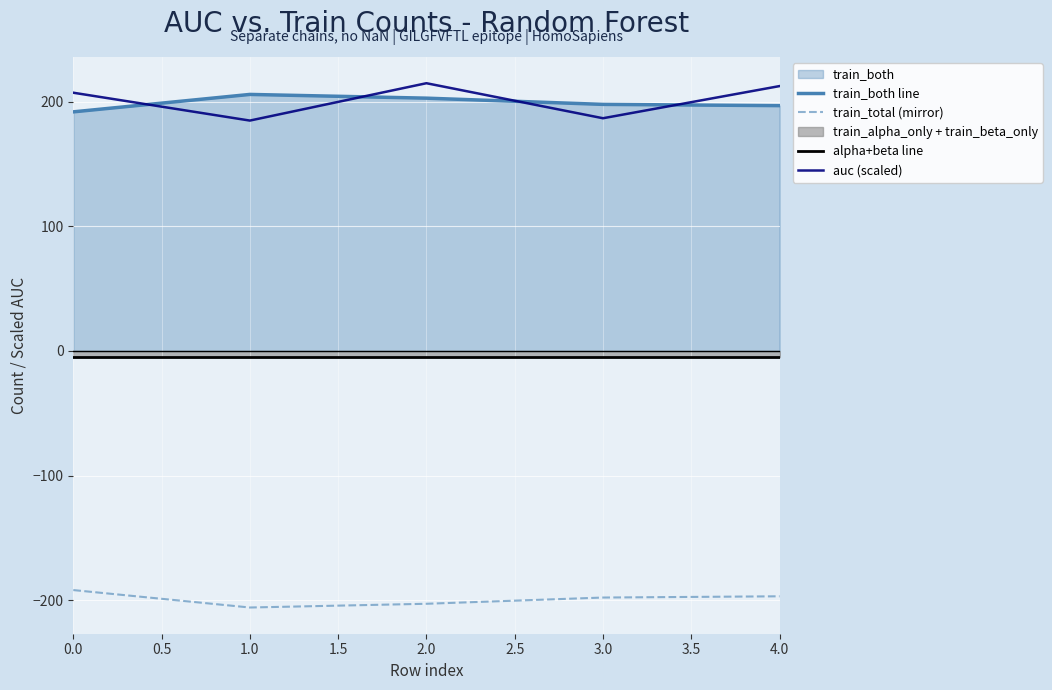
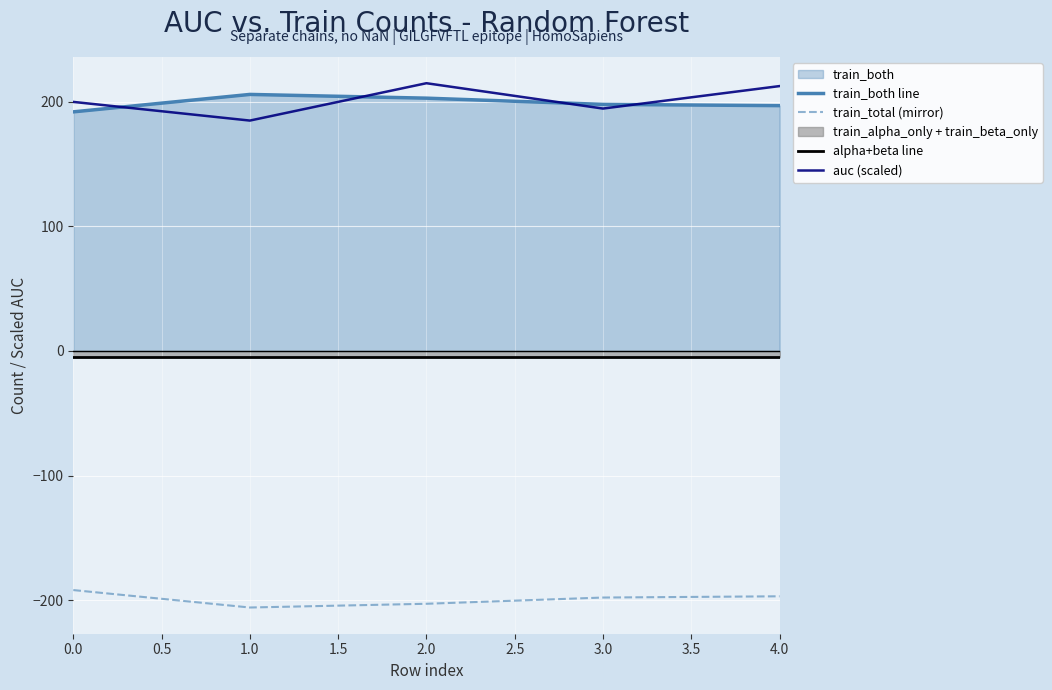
auc (scaled), 0.0: 207 -> 200
auc (scaled), 3.0: 187 -> 195
